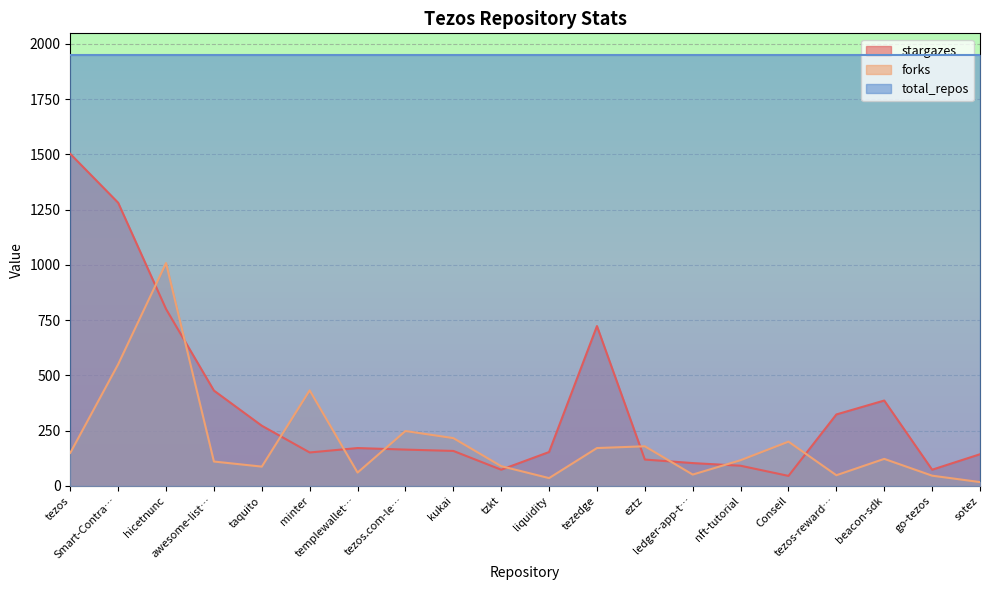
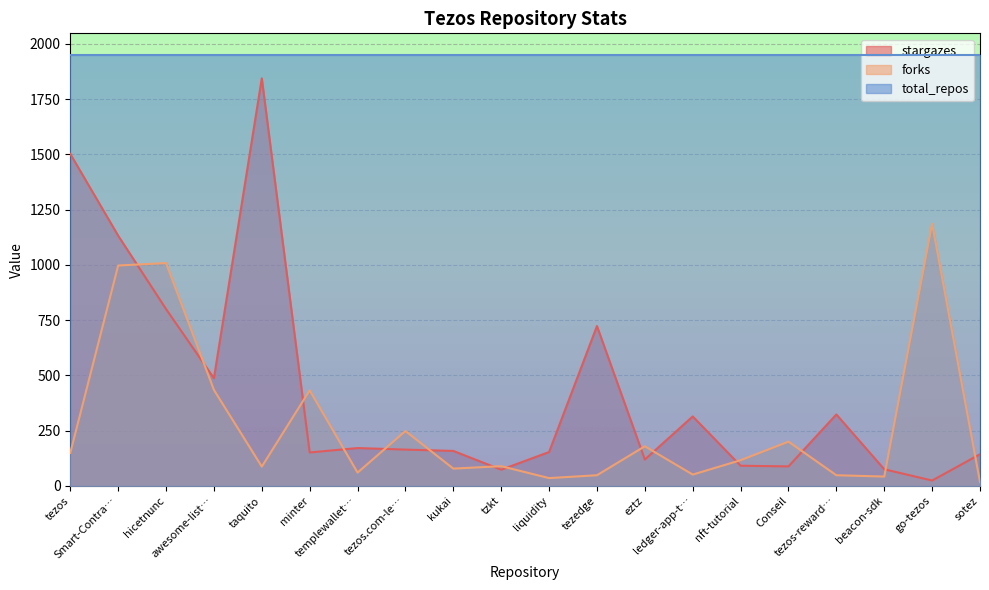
stargazes, Smart-Contra…: 1280 -> 1130
forks, Smart-Contra…: 550 -> 1000
stargazes, awesome-list…: 430 -> 490
forks, awesome-list…: 110 -> 430
stargazes, taquito: 270 -> 1840
forks, kukai: 220 -> 80
forks, tezedge: 170 -> 50
stargazes, ledger-app-t…: 100 -> 310
stargazes, Conseil: 50 -> 90
stargazes, beacon-sdk: 390 -> 80
forks, beacon-sdk: 120 -> 40
stargazes, go-tezos: 70 -> 20
forks, go-tezos: 50 -> 1190
